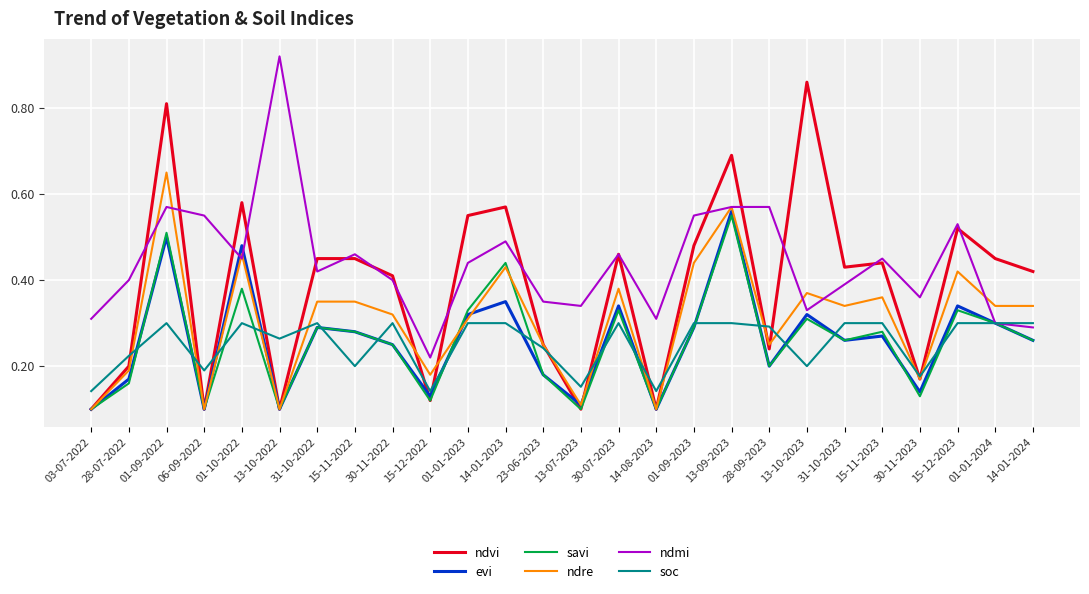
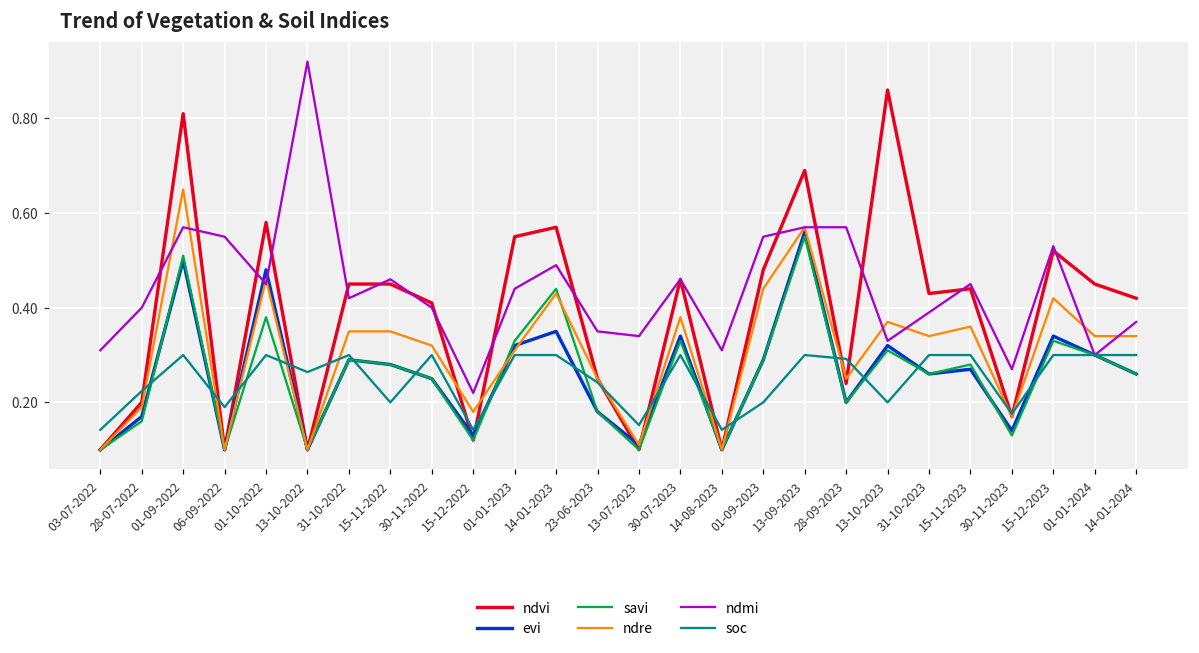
soc, 01-09-2023: 0.3 -> 0.2
ndmi, 30-11-2023: 0.36 -> 0.27
ndmi, 14-01-2024: 0.29 -> 0.37
